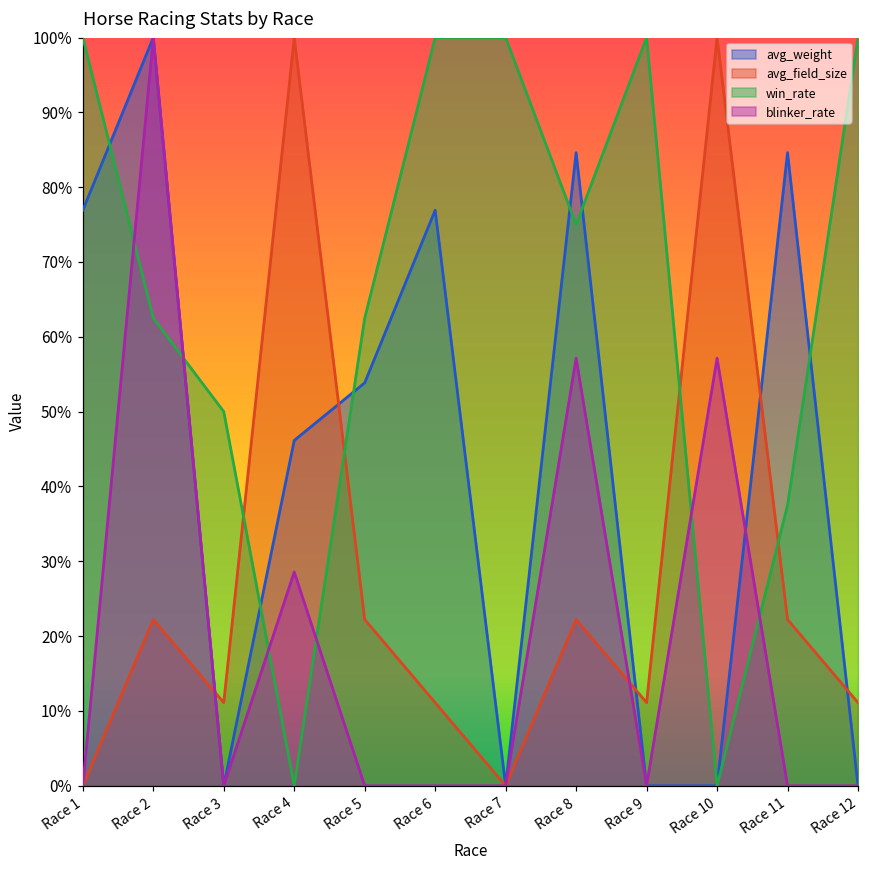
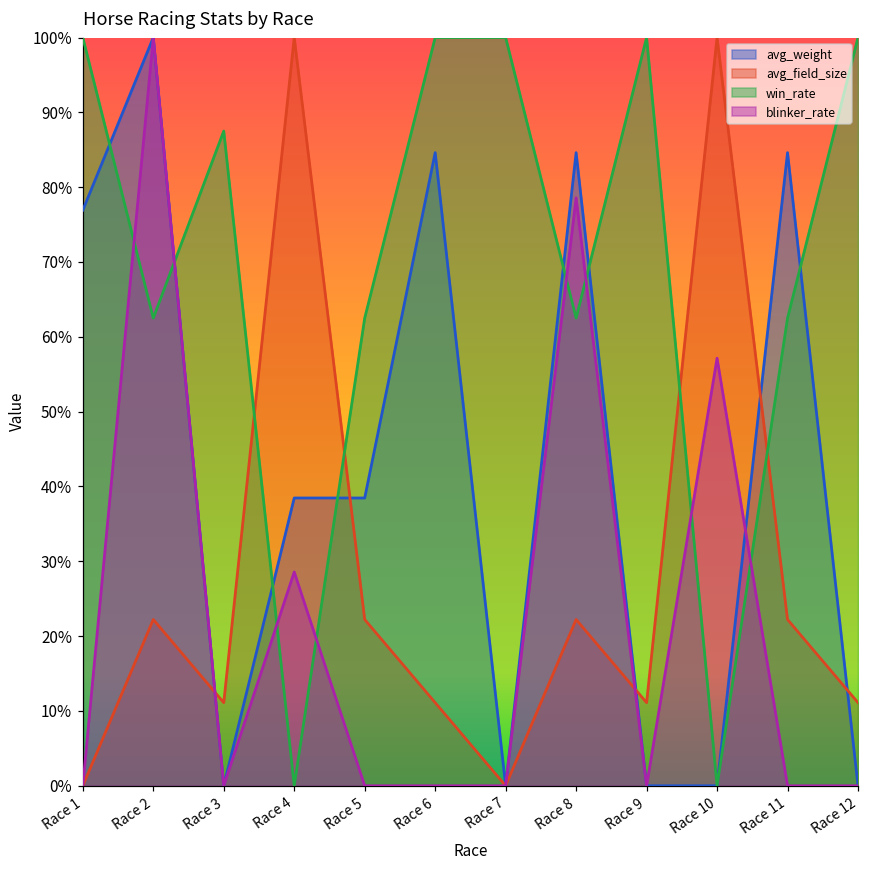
win_rate, Race 3: 50% -> 87%
avg_weight, Race 4: 46% -> 38%
avg_weight, Race 5: 54% -> 38%
avg_weight, Race 6: 77% -> 85%
win_rate, Race 8: 75% -> 62%
blinker_rate, Race 8: 57% -> 79%
win_rate, Race 11: 37% -> 62%
